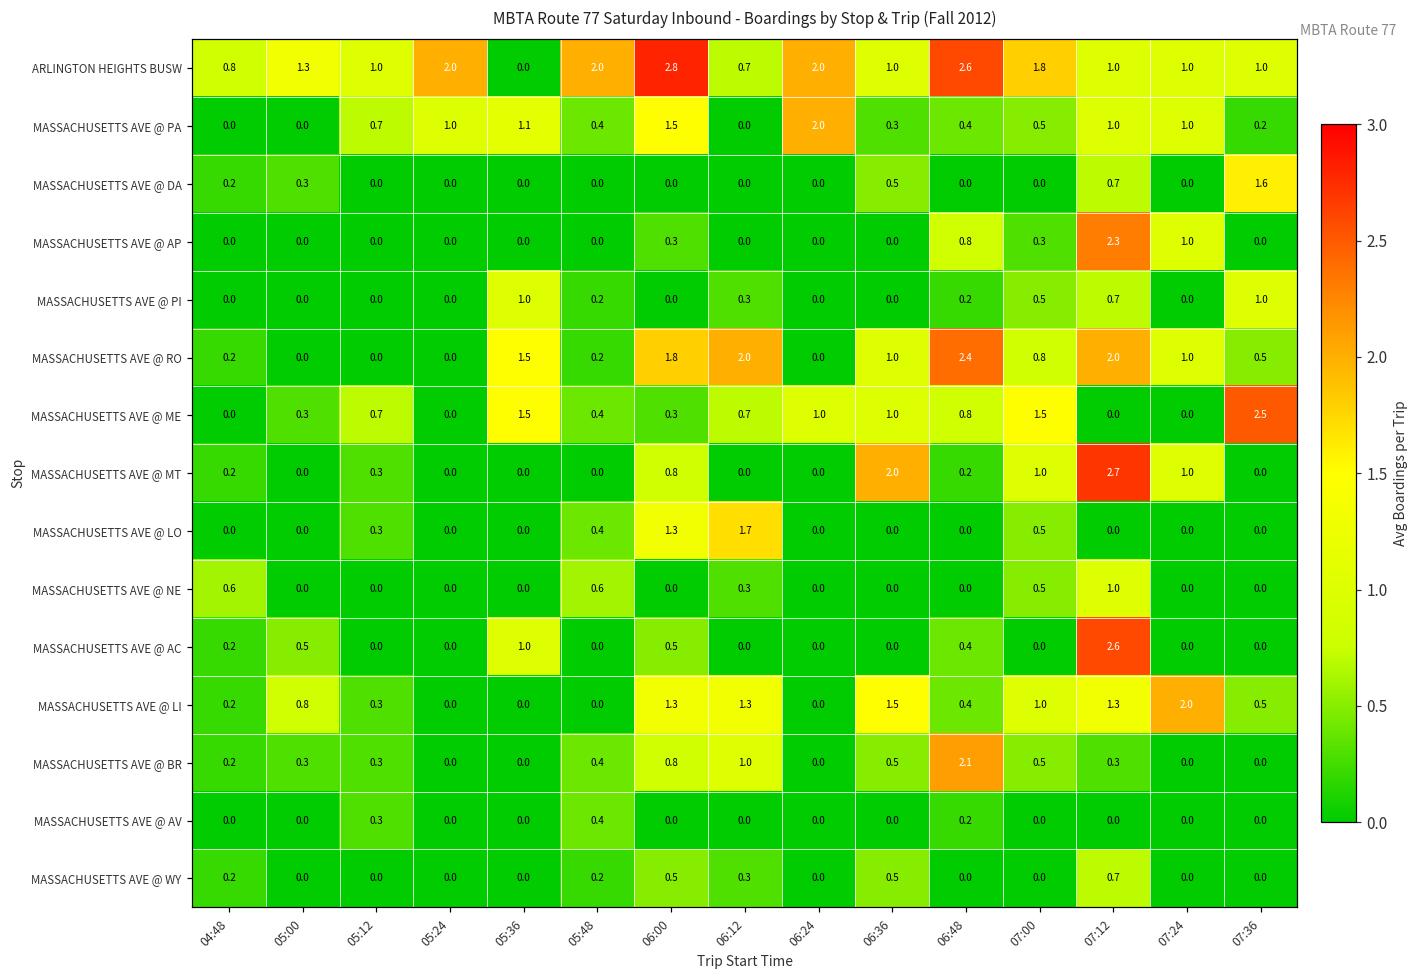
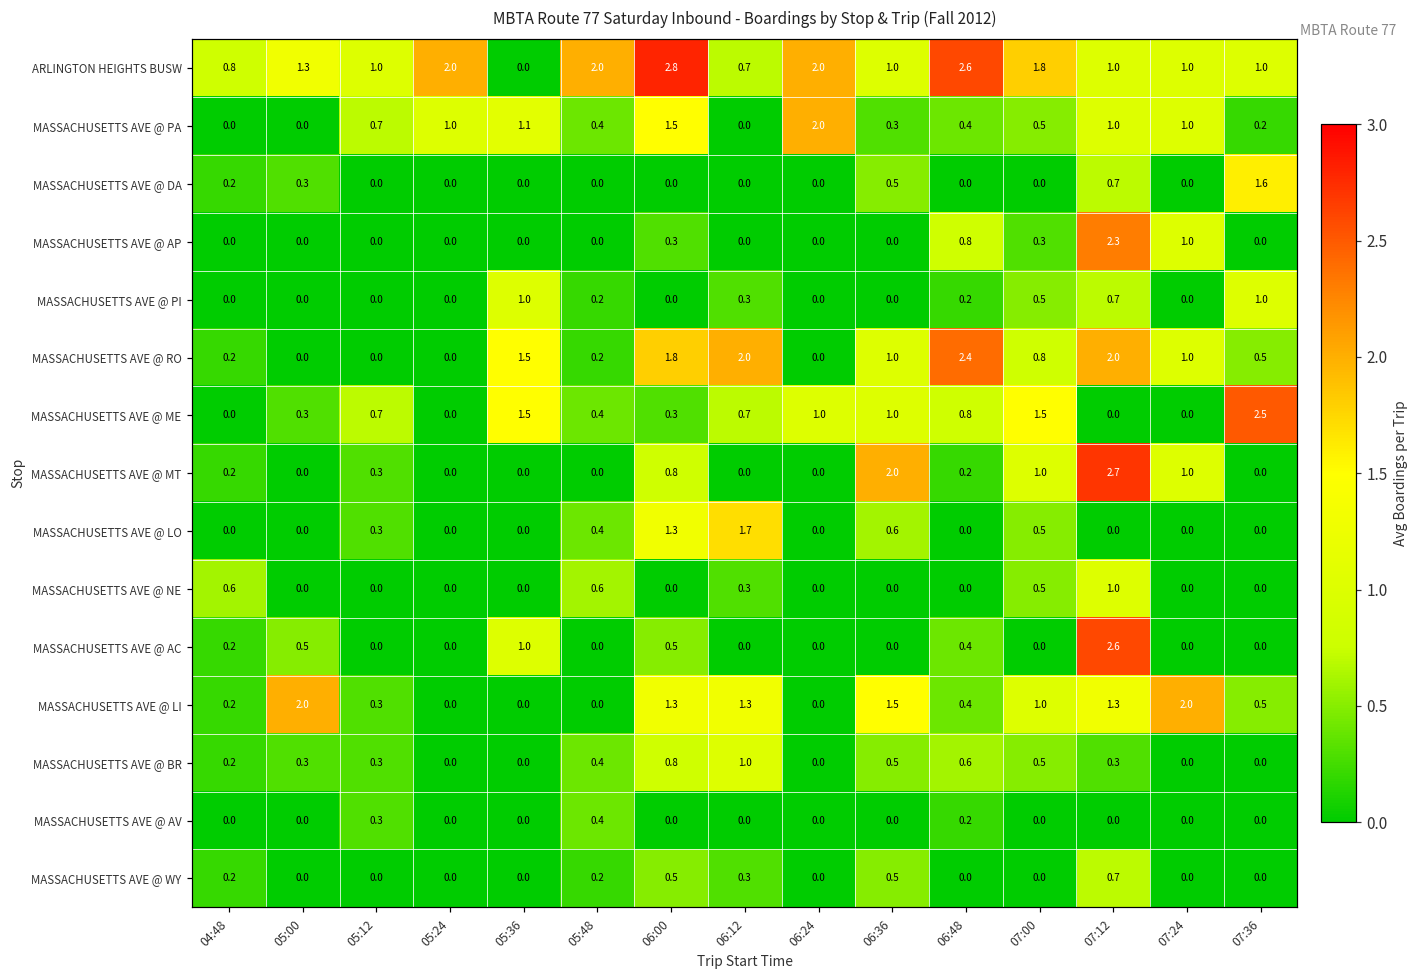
MASSACHUSETTS AVE @ LO, 06:36: 0.0 -> 0.6
MASSACHUSETTS AVE @ LI, 05:00: 0.8 -> 2.0
MASSACHUSETTS AVE @ BR, 06:48: 2.1 -> 0.6
